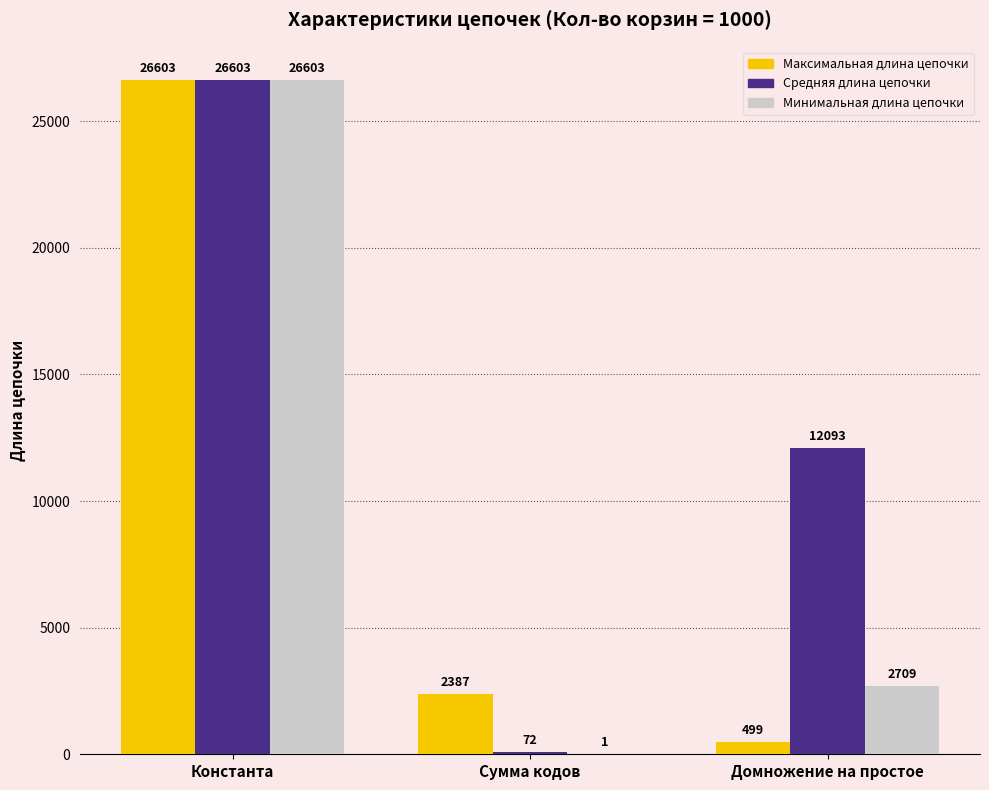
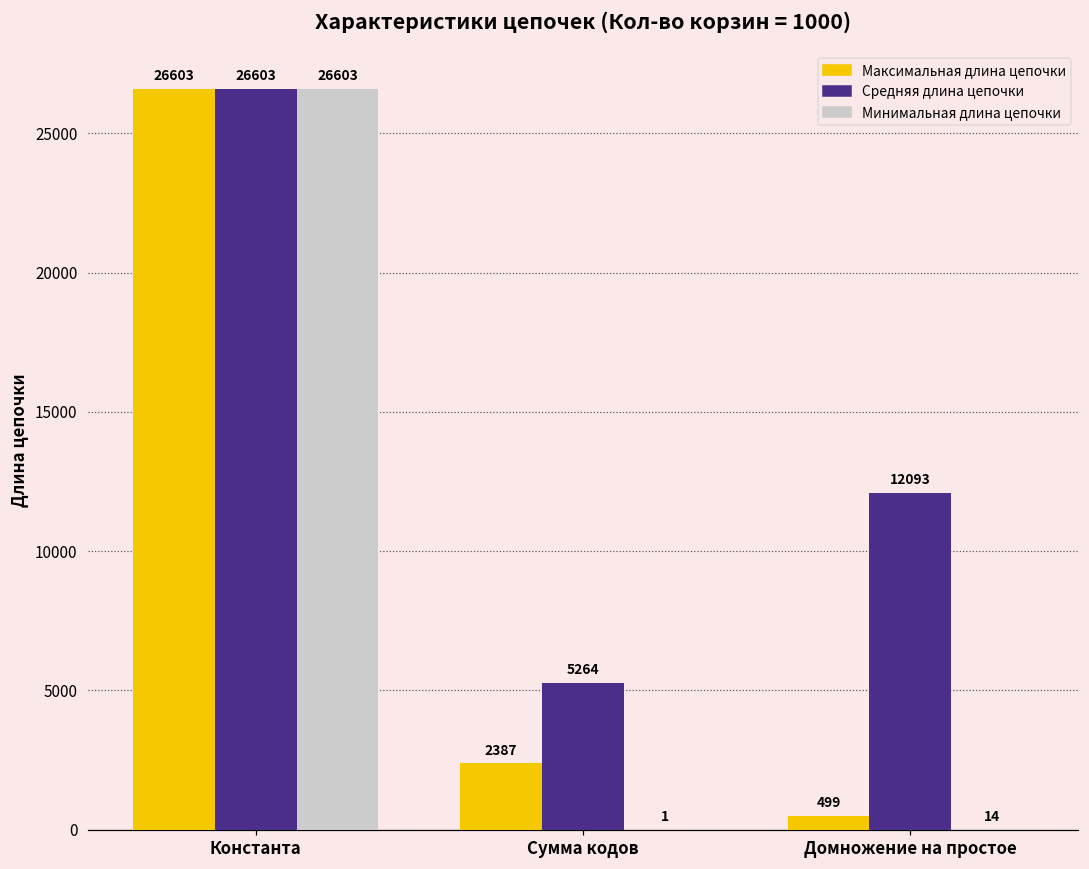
Средняя длина цепочки, Сумма кодов: 72 -> 5264
Минимальная длина цепочки, Домножение на простое: 2709 -> 14
